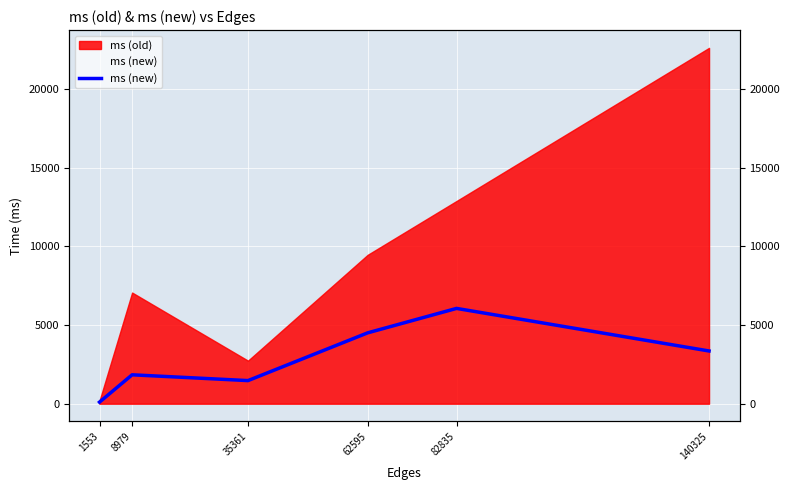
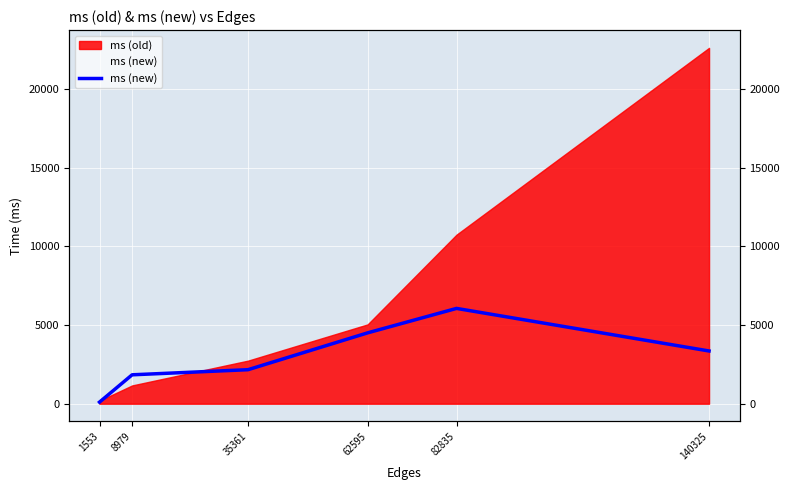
ms (old), 8979: 7100 -> 1200
ms (new), 35361: 1500 -> 2200
ms (old), 62595: 9500 -> 5000
ms (old), 82835: 12900 -> 10700
